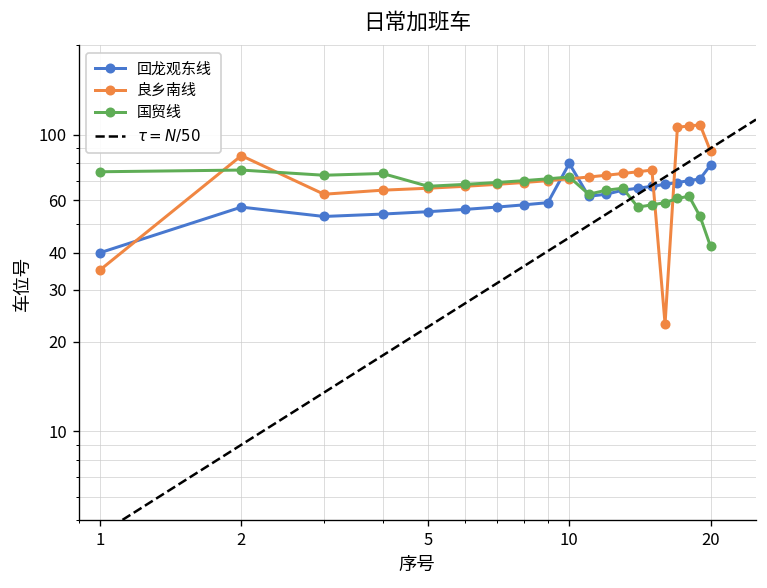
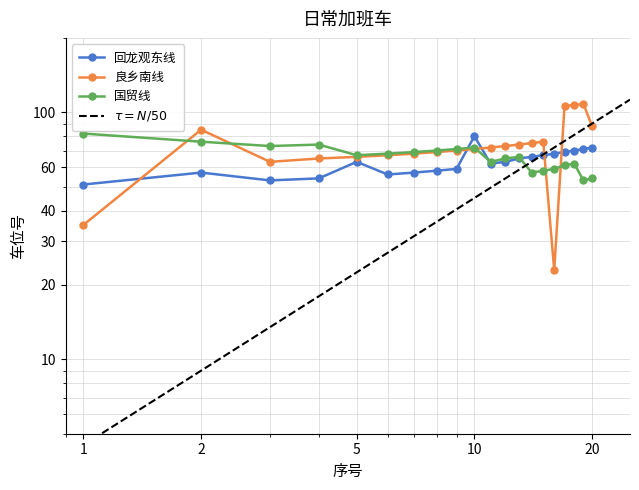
回龙观东线, 1: 40 -> 51
国贸线, 1: 75 -> 82
回龙观东线, 5: 55 -> 63
回龙观东线, 20: 79 -> 72
国贸线, 20: 42 -> 54
